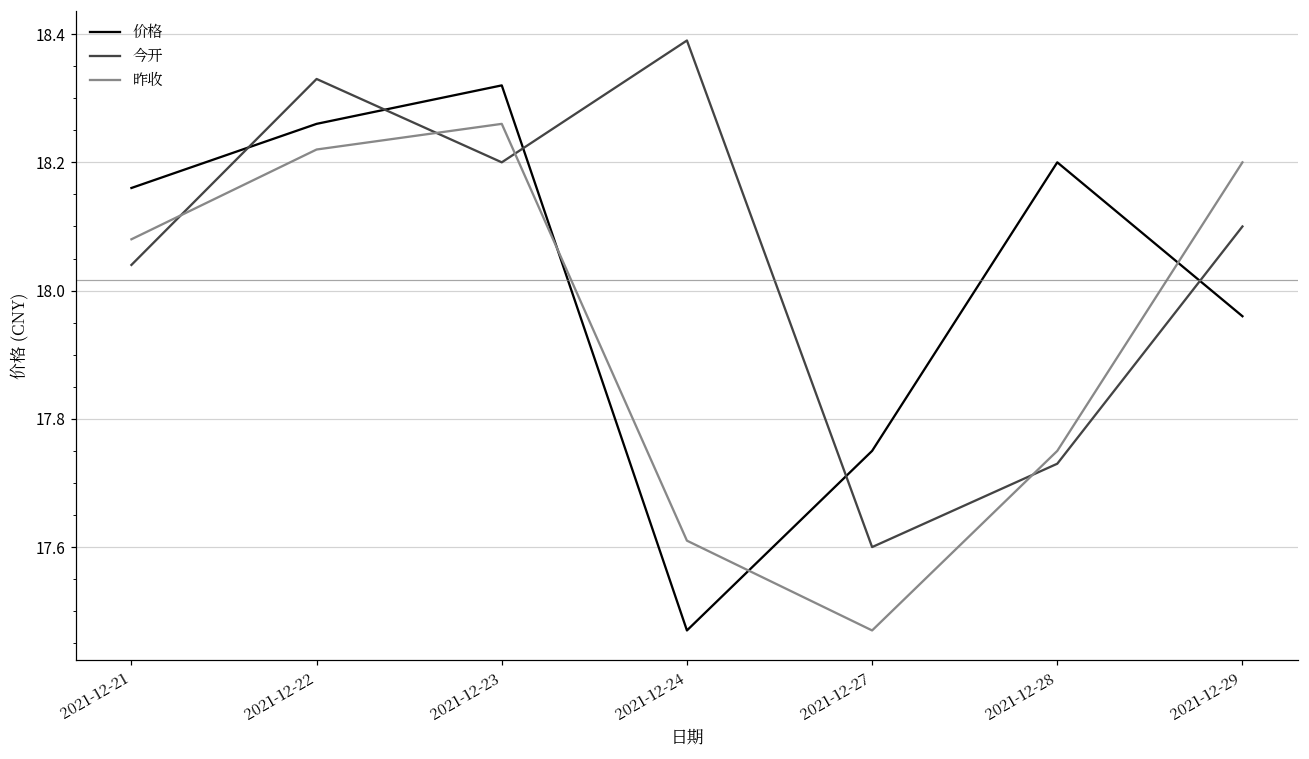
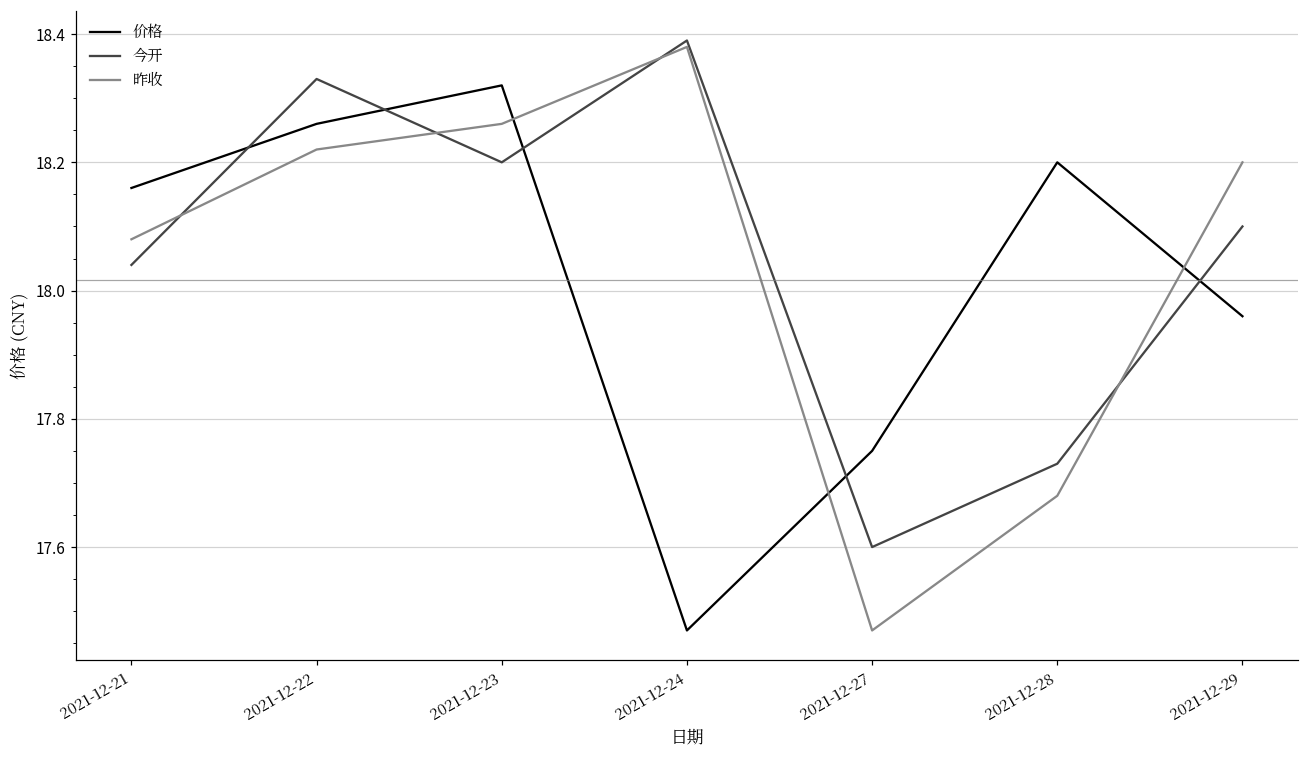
昨收, 2021-12-24: 17.61 -> 18.38
昨收, 2021-12-28: 17.75 -> 17.68
